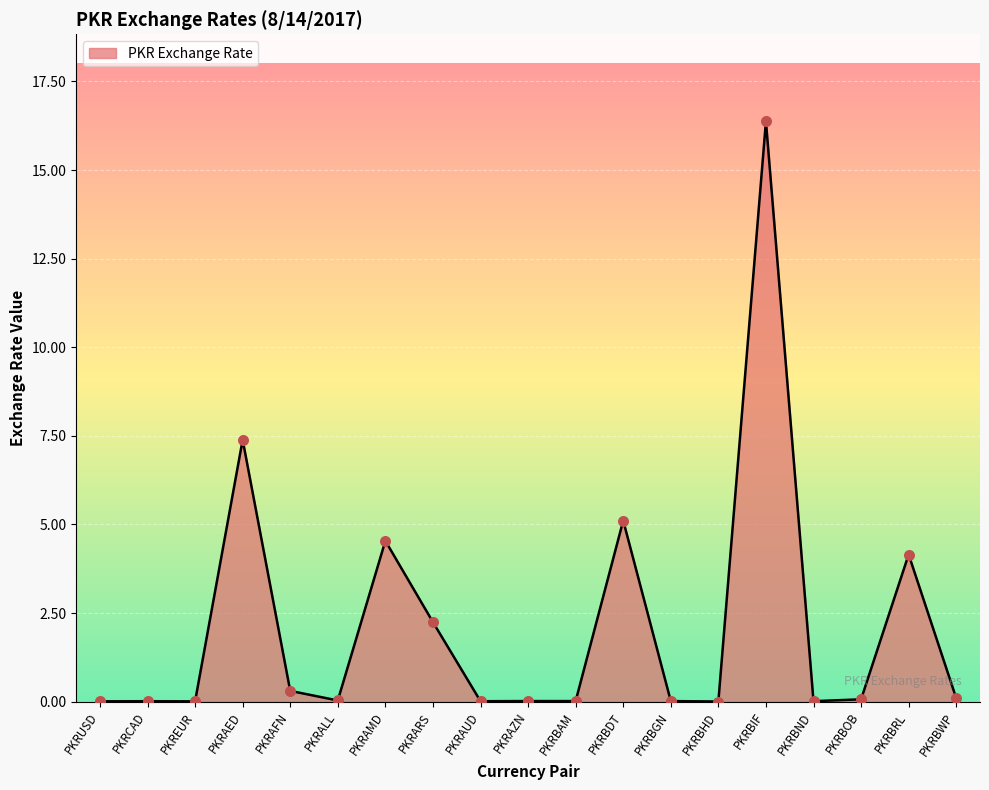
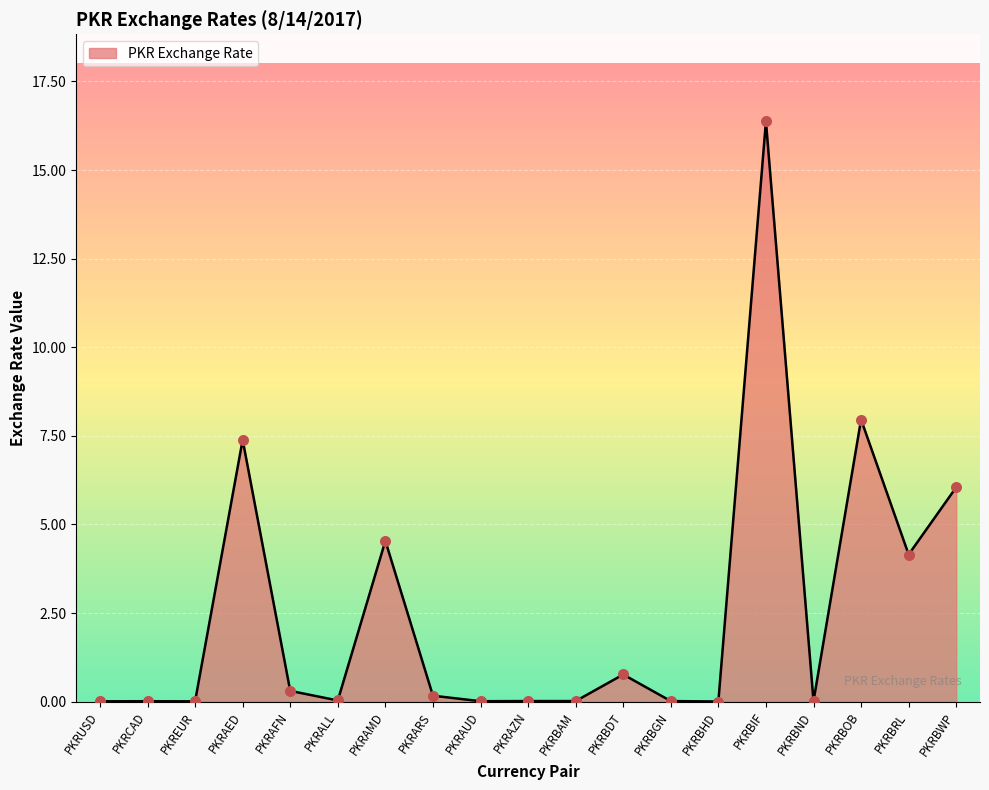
PKRARS: 2.2 -> 0.2
PKRBDT: 5.1 -> 0.8
PKRBOB: 0.1 -> 8.0
PKRBWP: 0.1 -> 6.0
